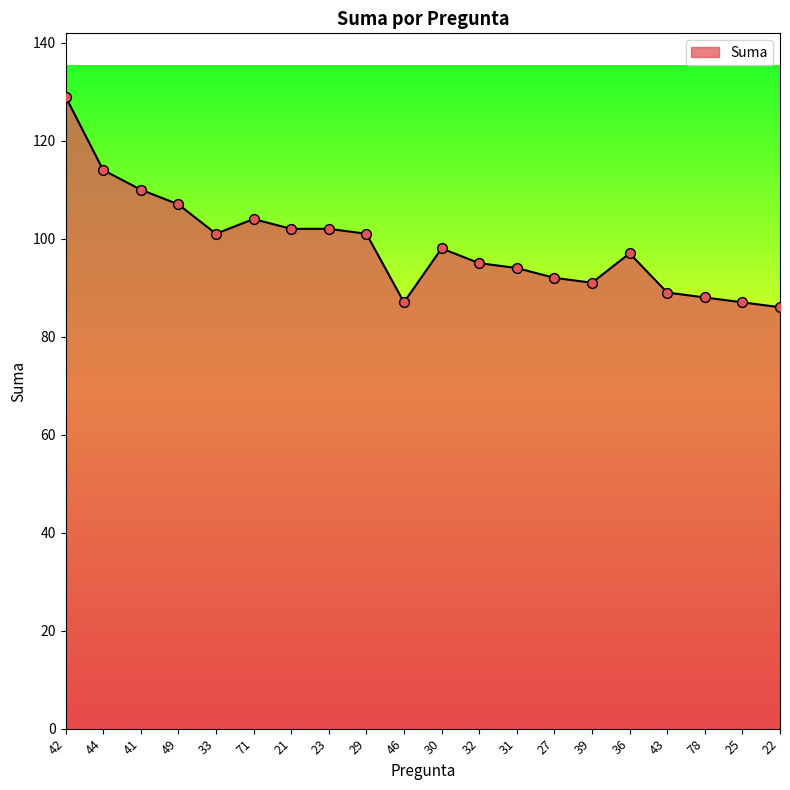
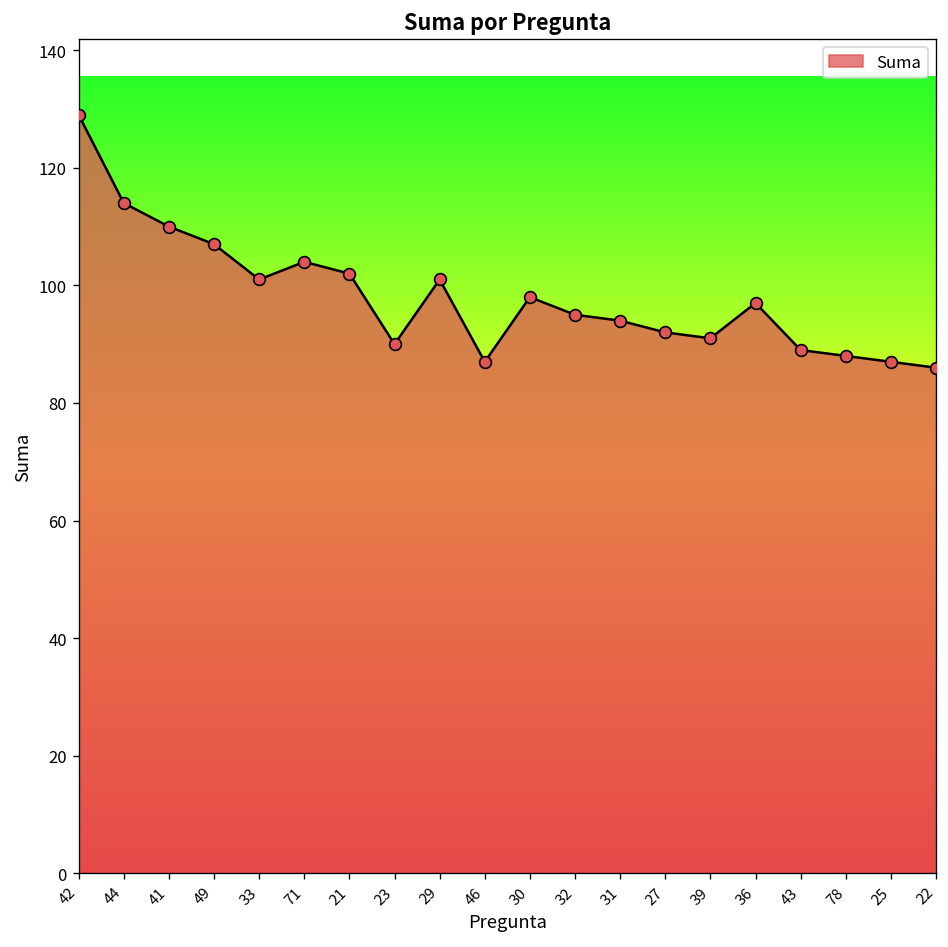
23: 102 -> 90
